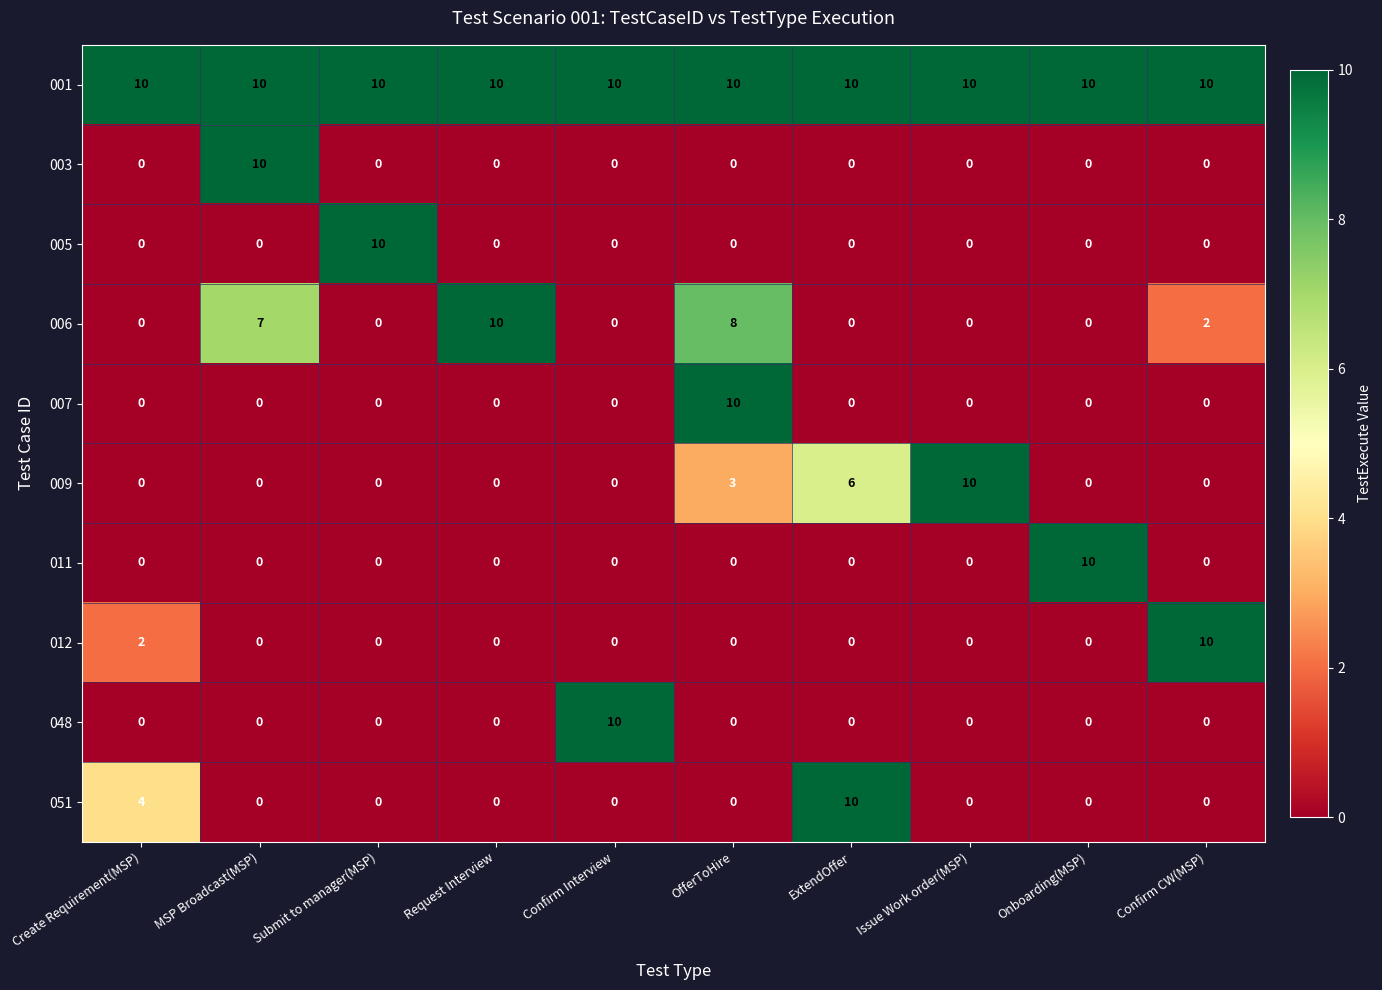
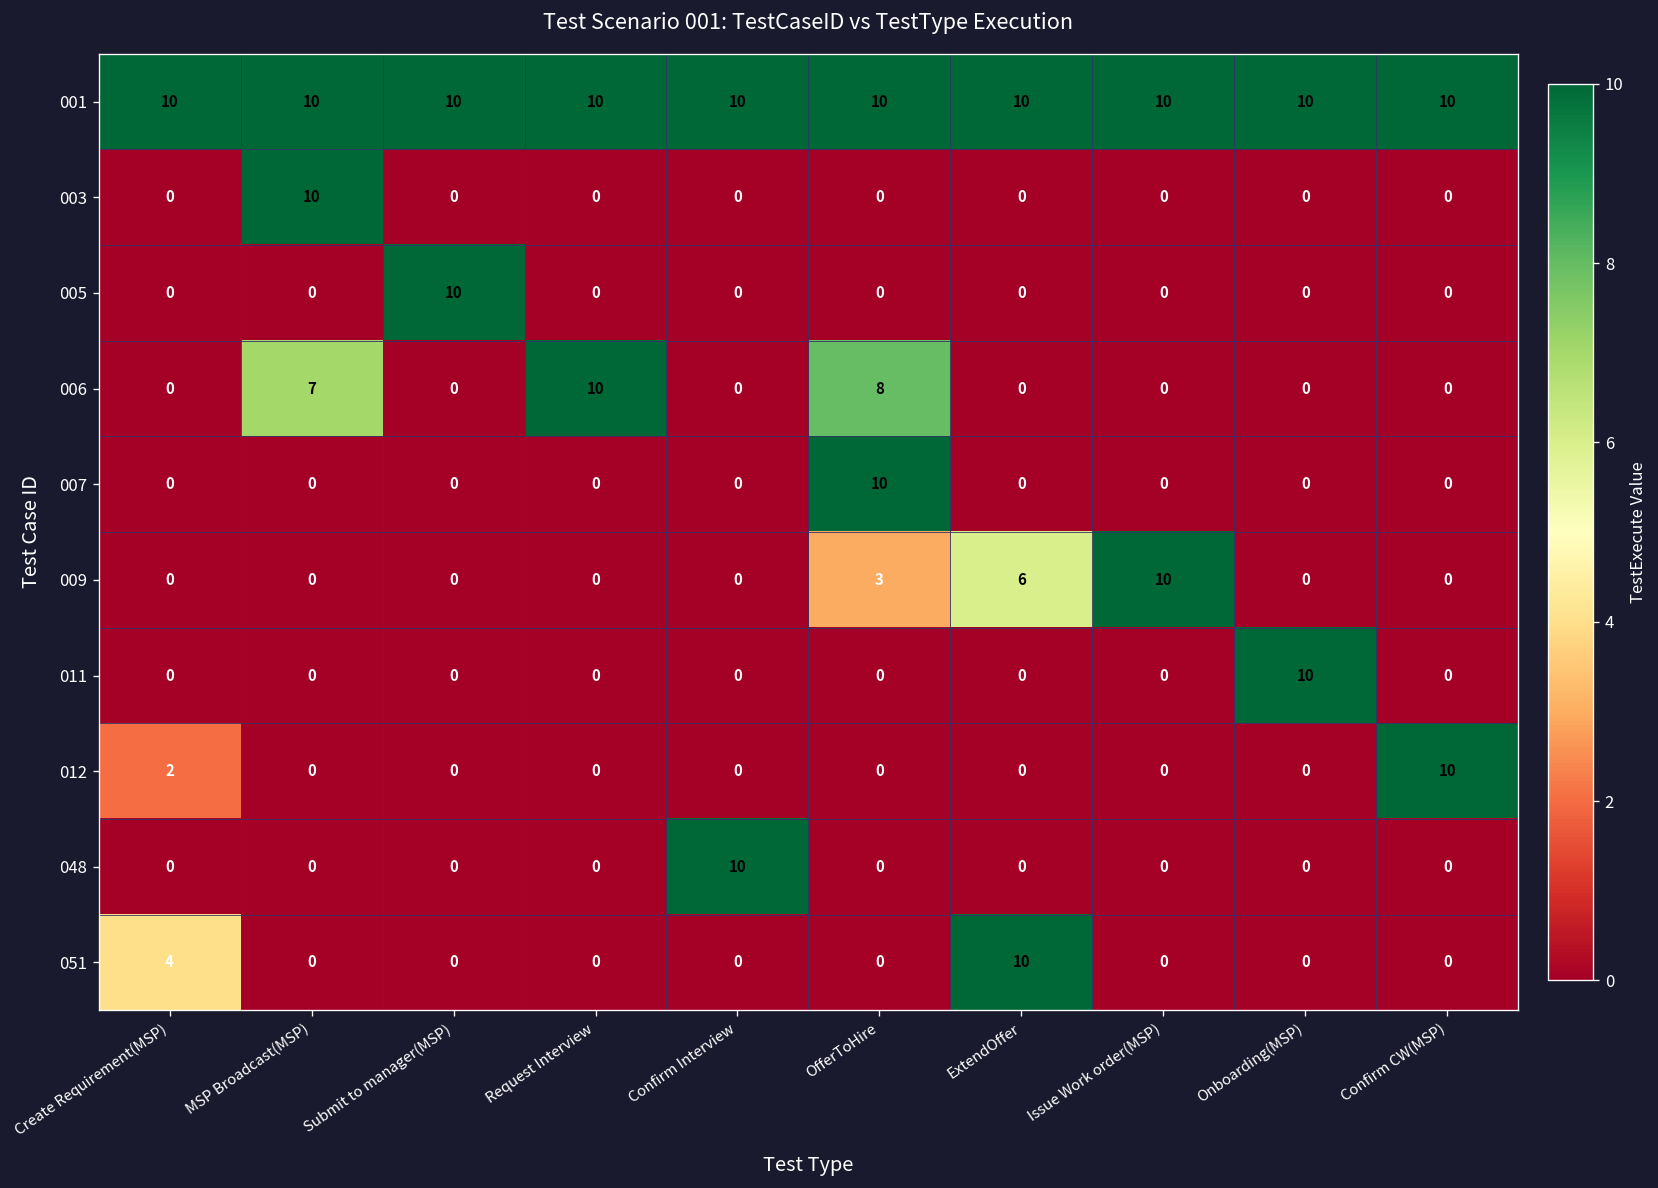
006, Confirm CW(MSP): 2 -> 0
